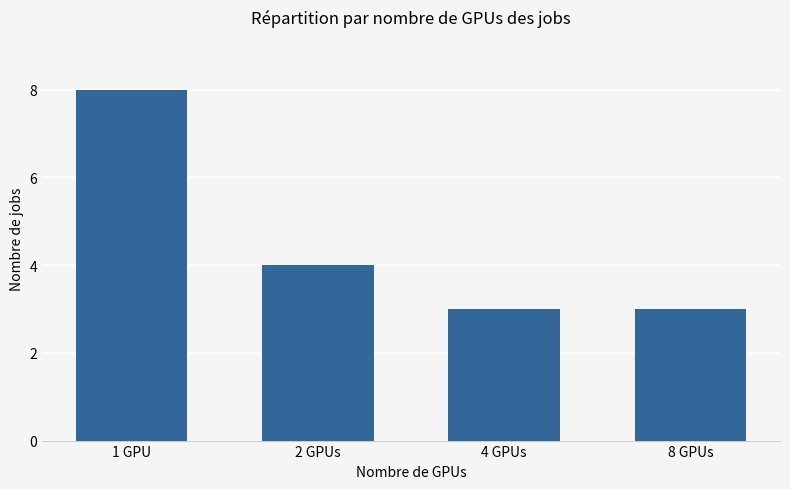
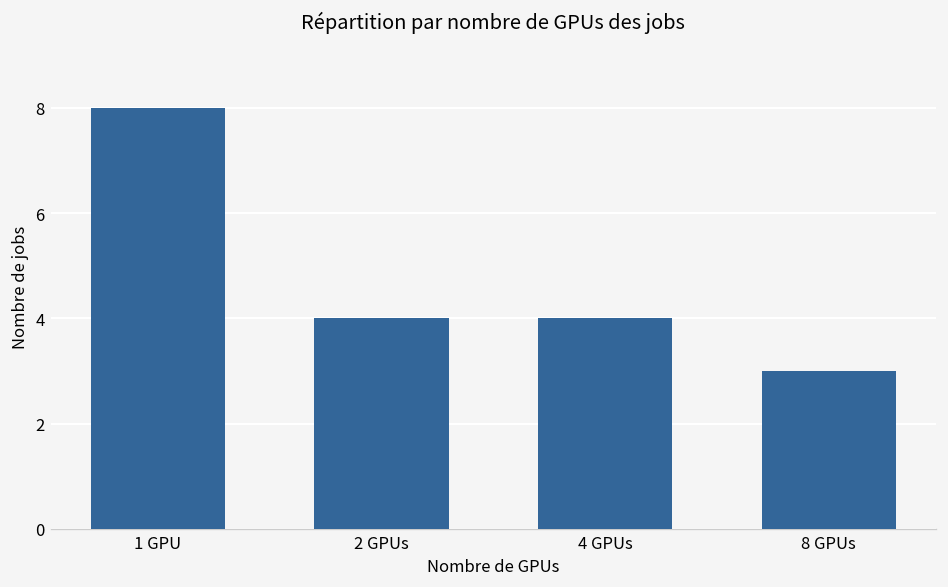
4 GPUs: 3 -> 4
